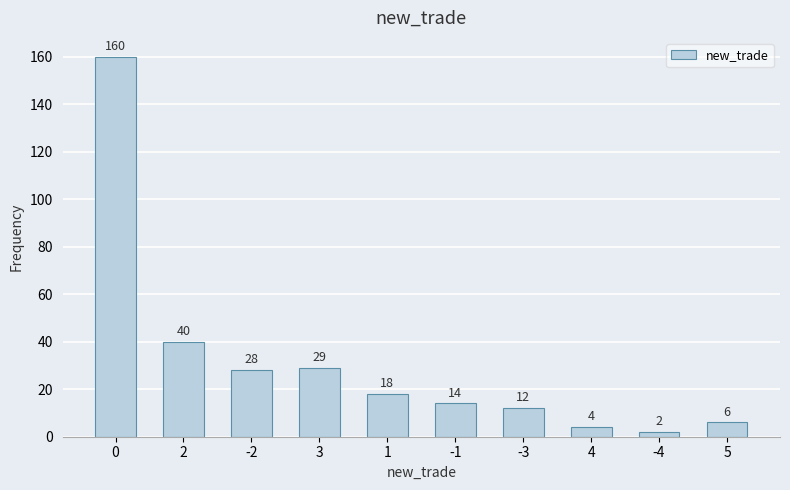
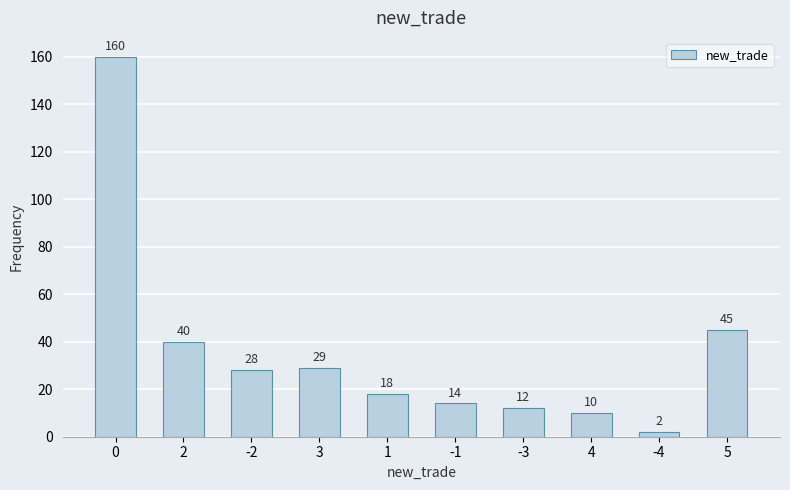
4: 4 -> 10
5: 6 -> 45
